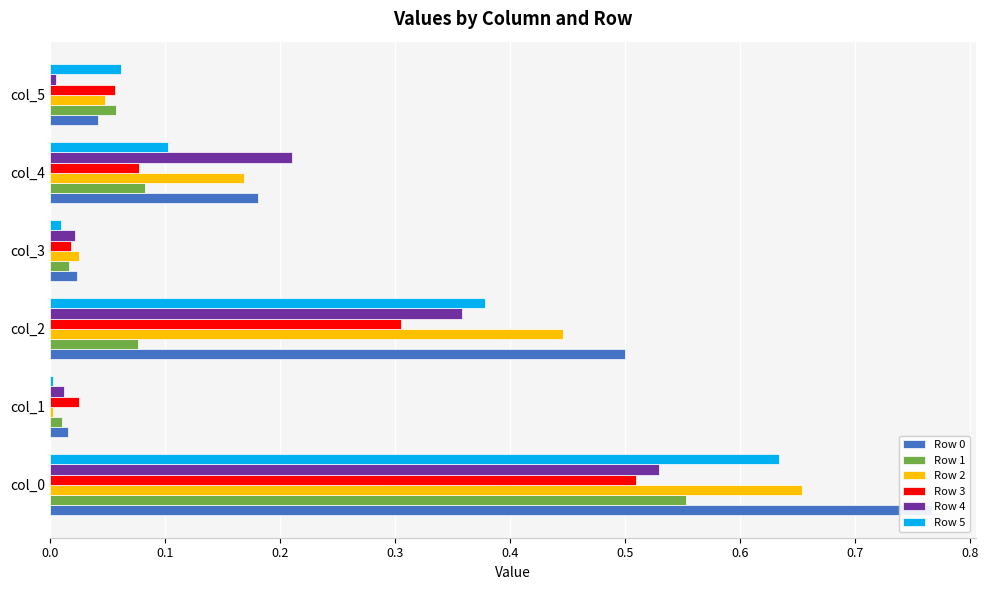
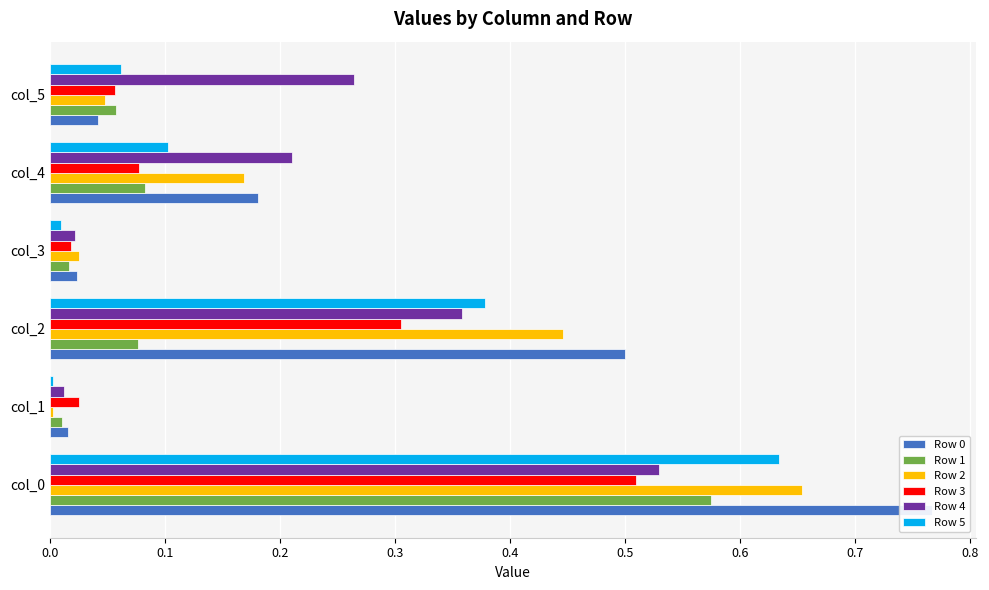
Row 4, col_5: 0.005 -> 0.265
Row 1, col_0: 0.552 -> 0.574
